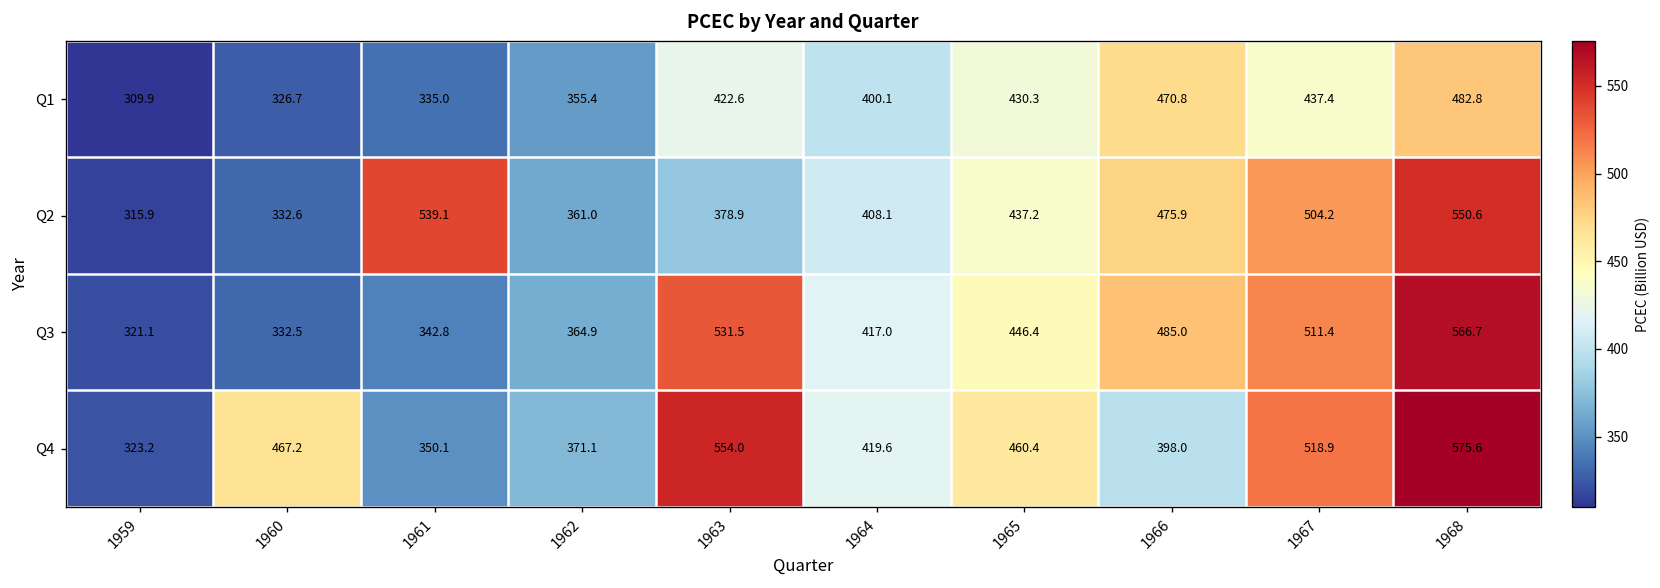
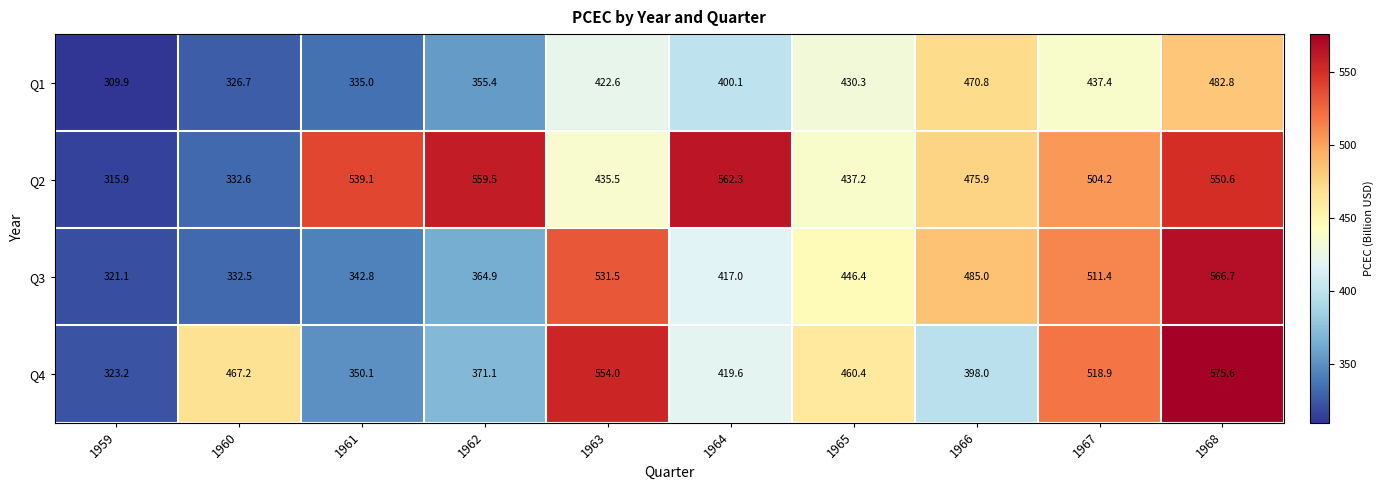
Q2, 1962: 361.0 -> 559.5
Q2, 1963: 378.9 -> 435.5
Q2, 1964: 408.1 -> 562.3
